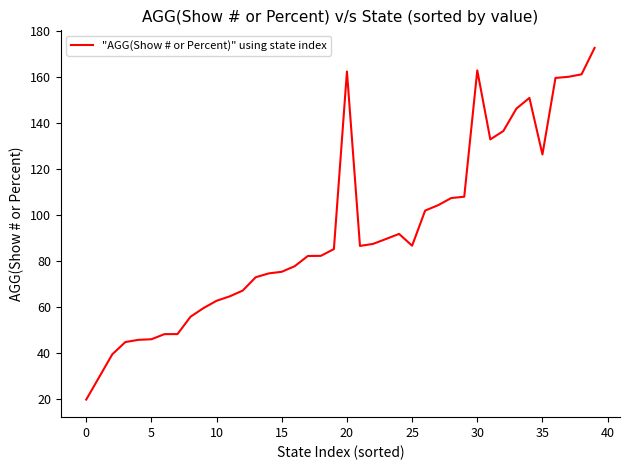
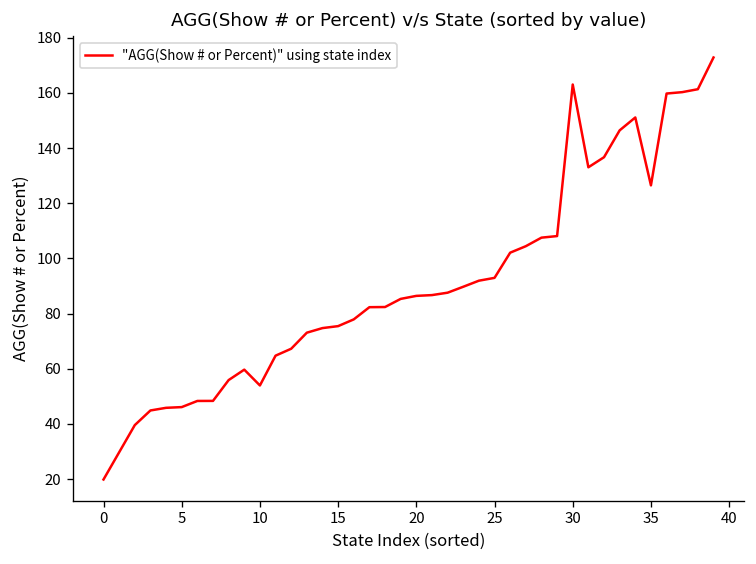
10: 63 -> 54
20: 163 -> 86
25: 87 -> 93
